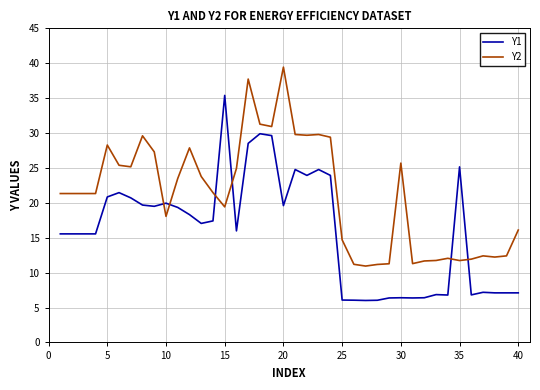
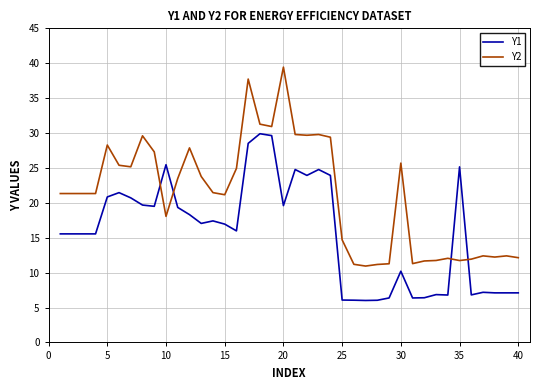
Y1, 10: 20 -> 25
Y1, 15: 35 -> 17
Y2, 15: 19 -> 21
Y1, 30: 6 -> 10
Y2, 40: 16 -> 12
